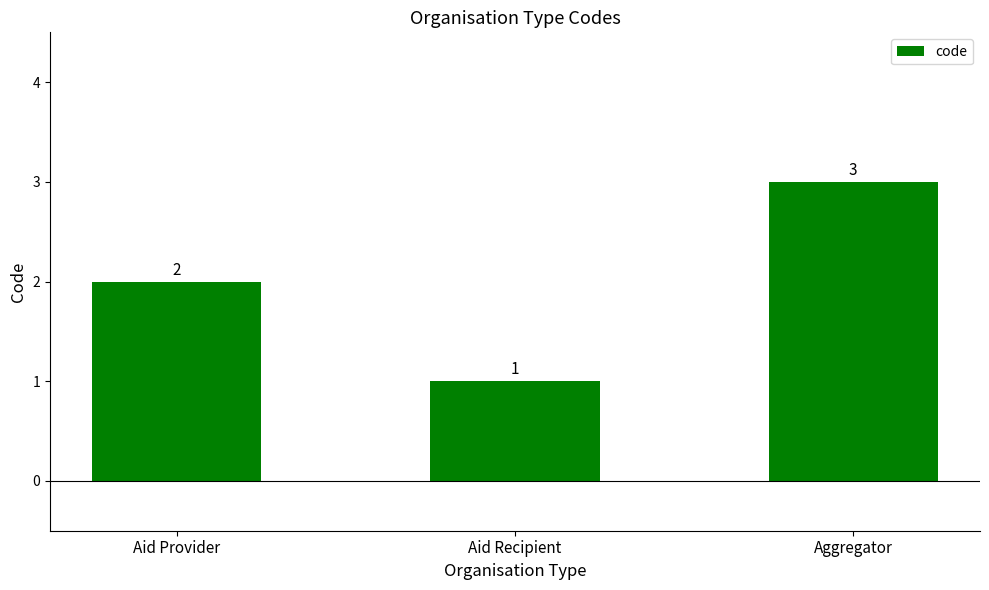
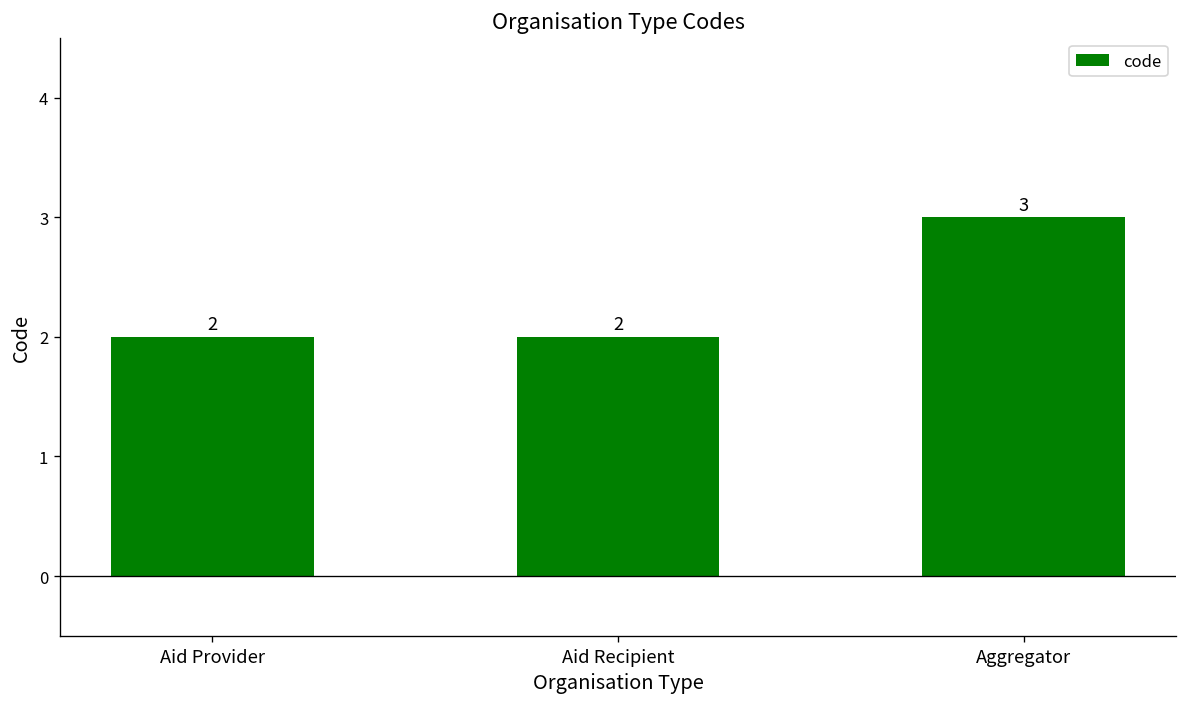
Aid Recipient: 1 -> 2
